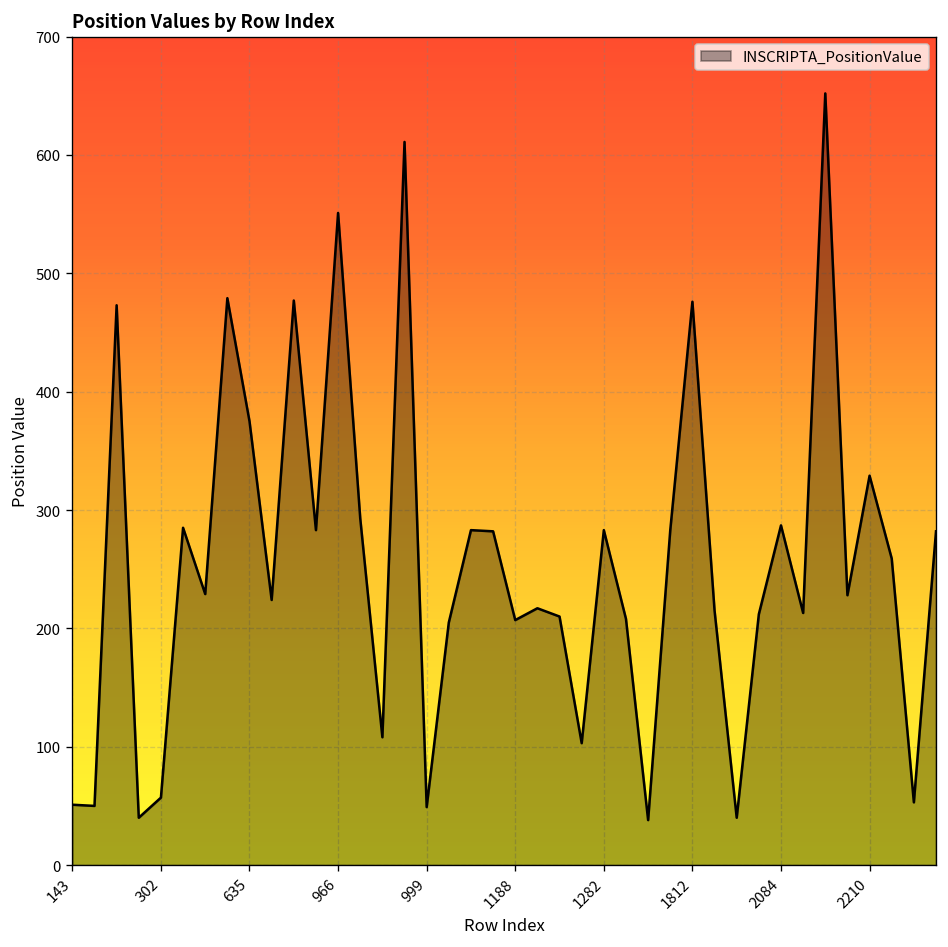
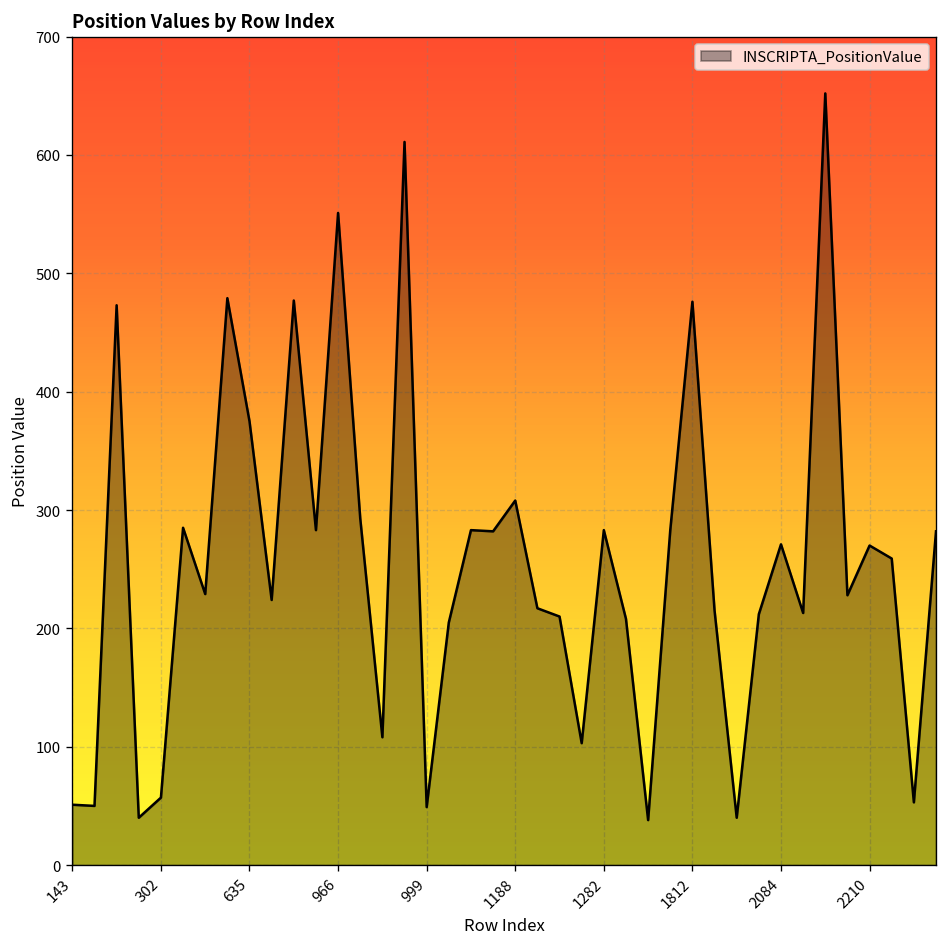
1188: 210 -> 310
2084: 290 -> 270
2210: 330 -> 270
